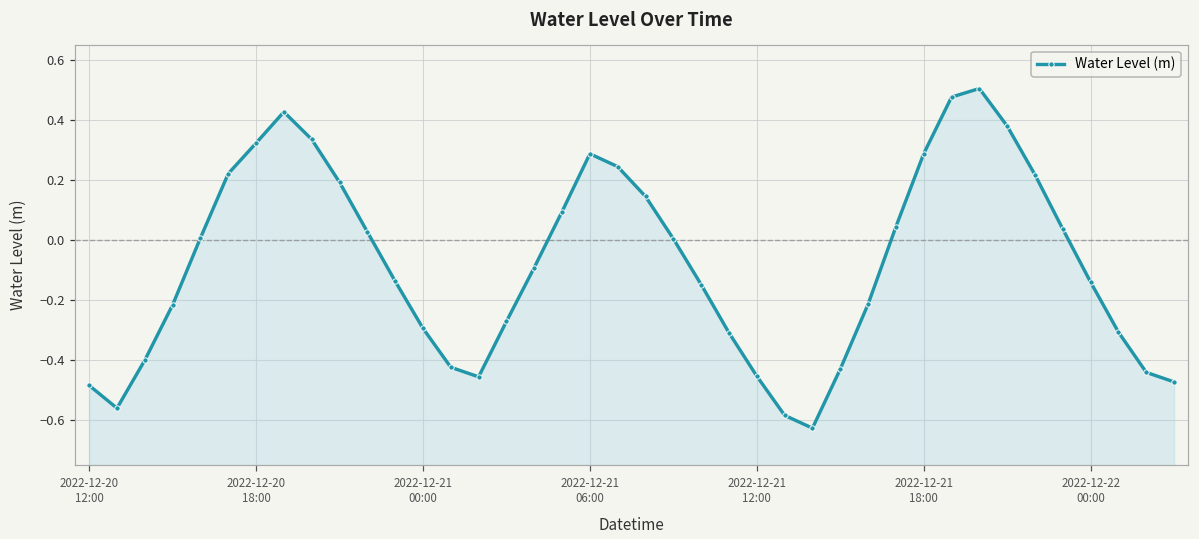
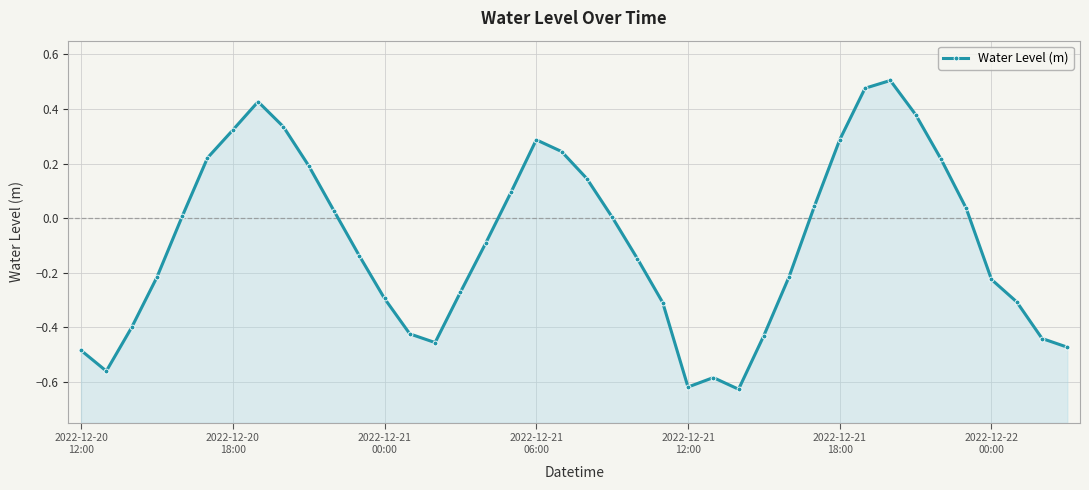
2022-12-21 12:00: -0.45 -> -0.62
2022-12-22 00:00: -0.14 -> -0.22
